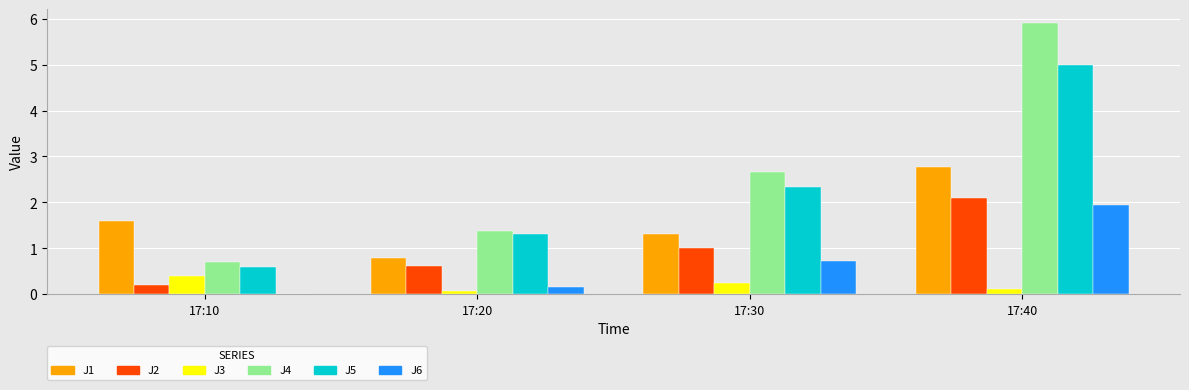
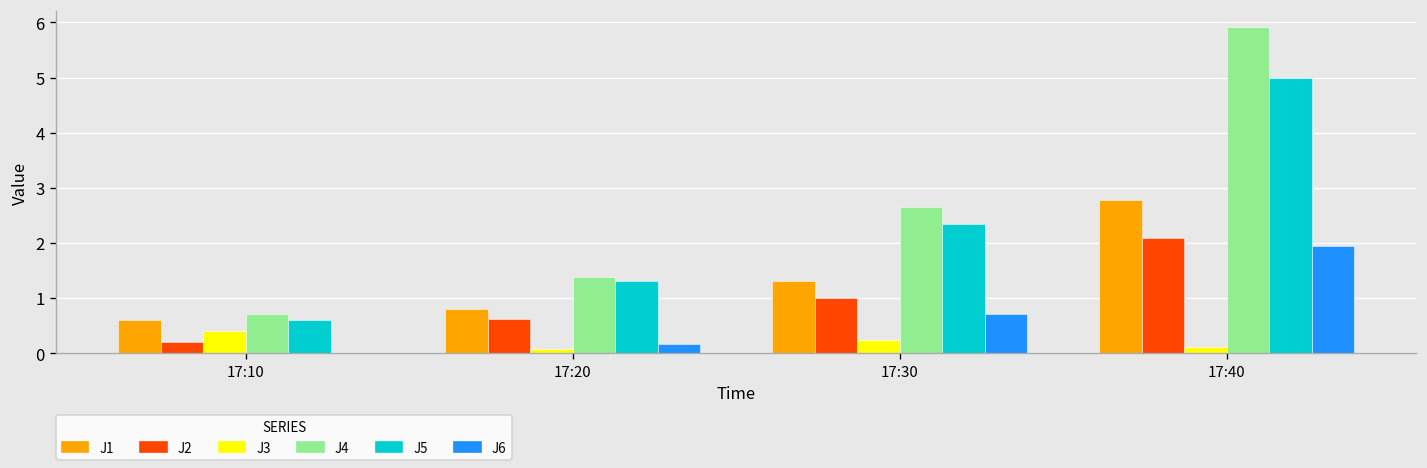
J1, 17:10: 1.6 -> 0.6
